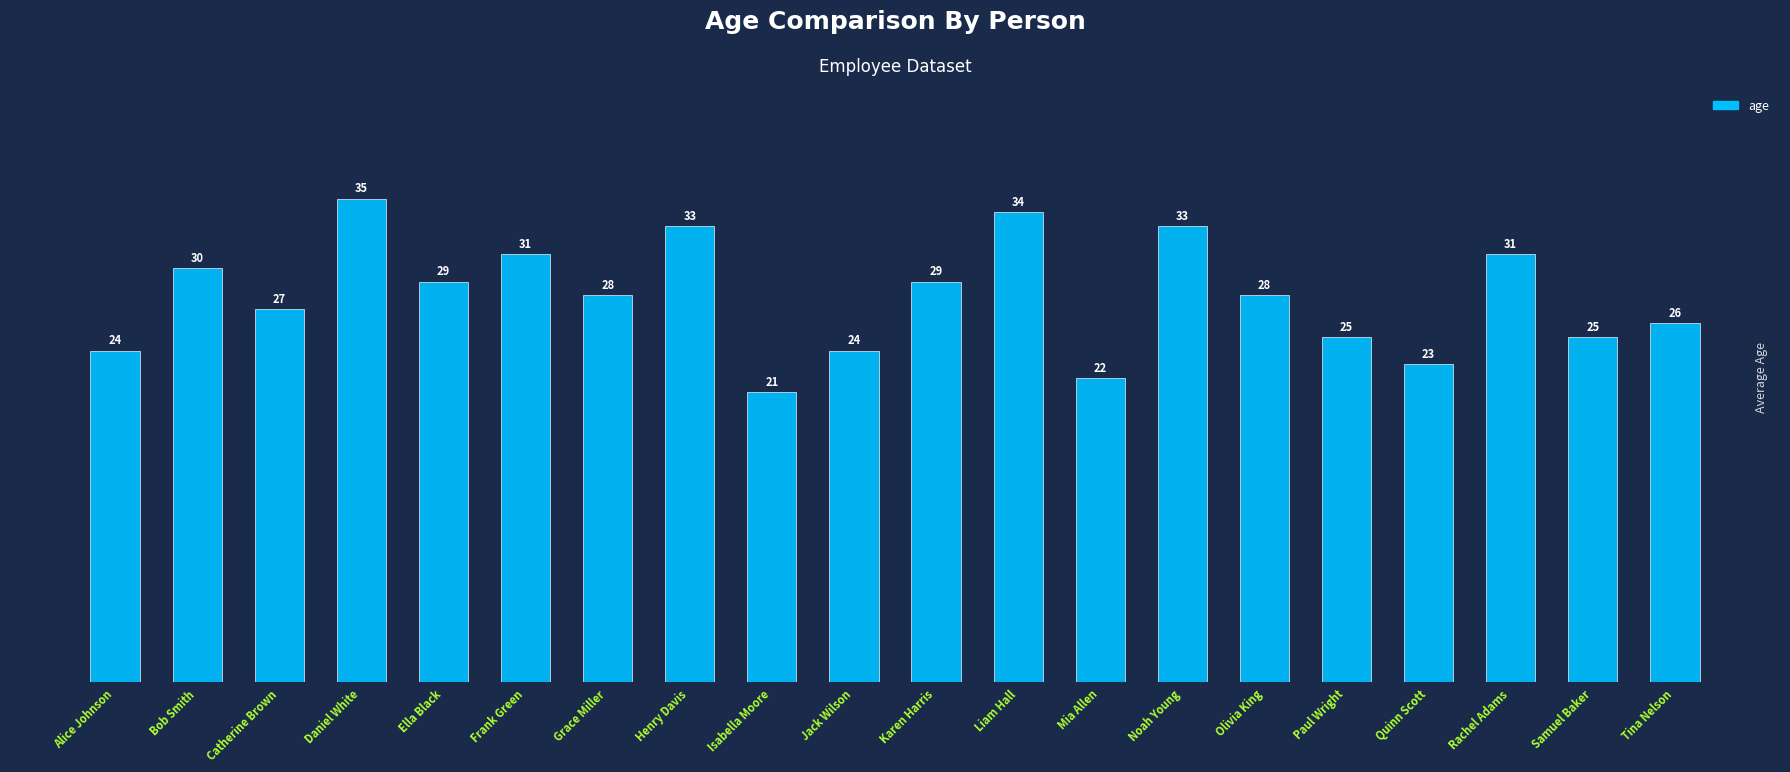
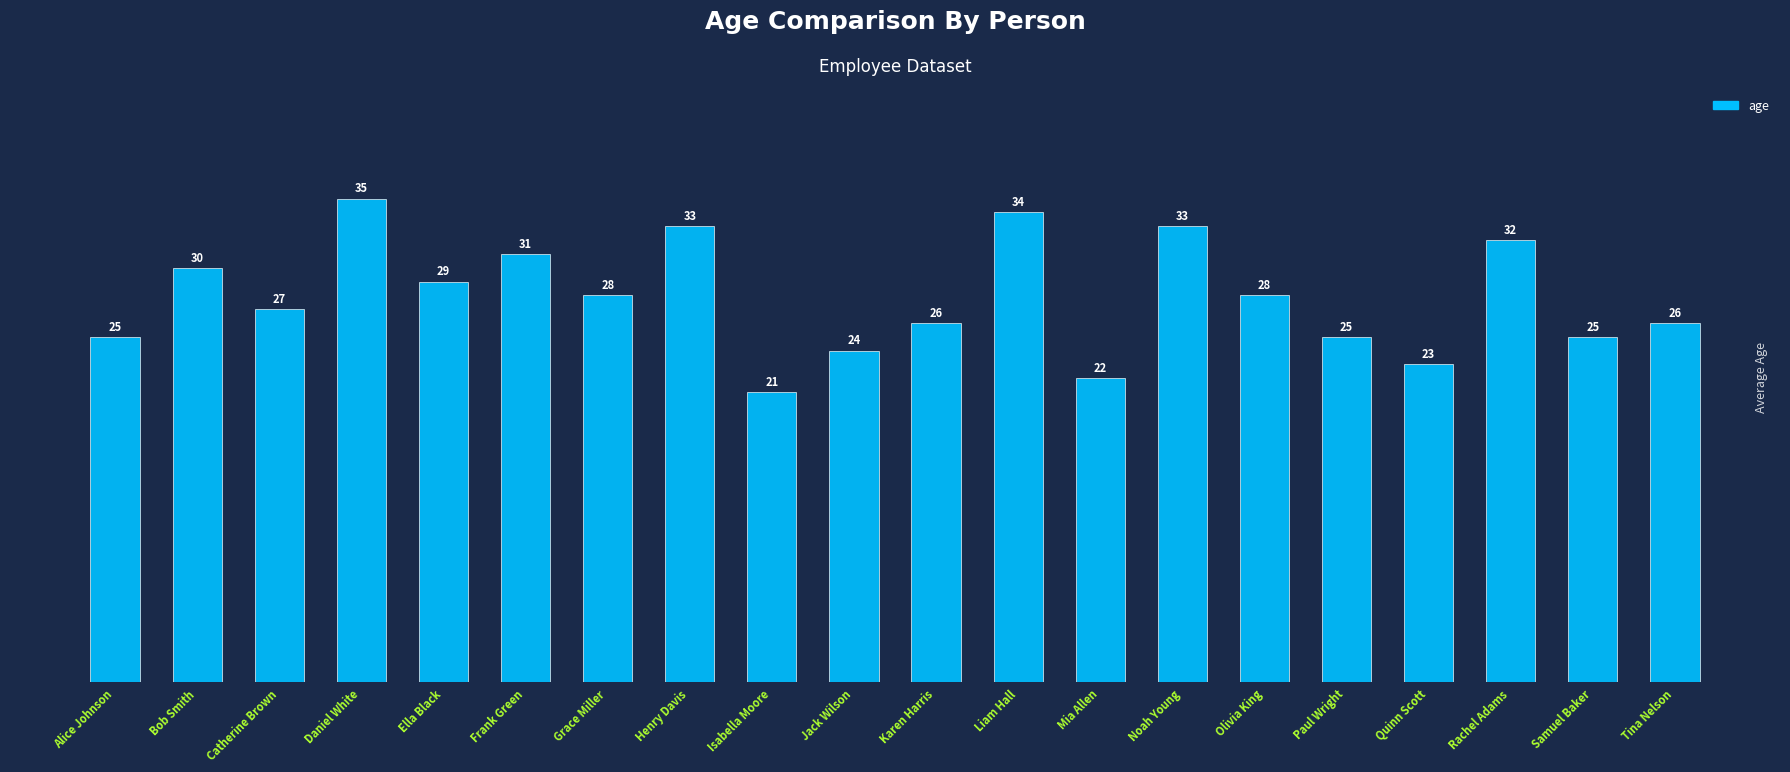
Alice Johnson: 24 -> 25
Karen Harris: 29 -> 26
Rachel Adams: 31 -> 32
